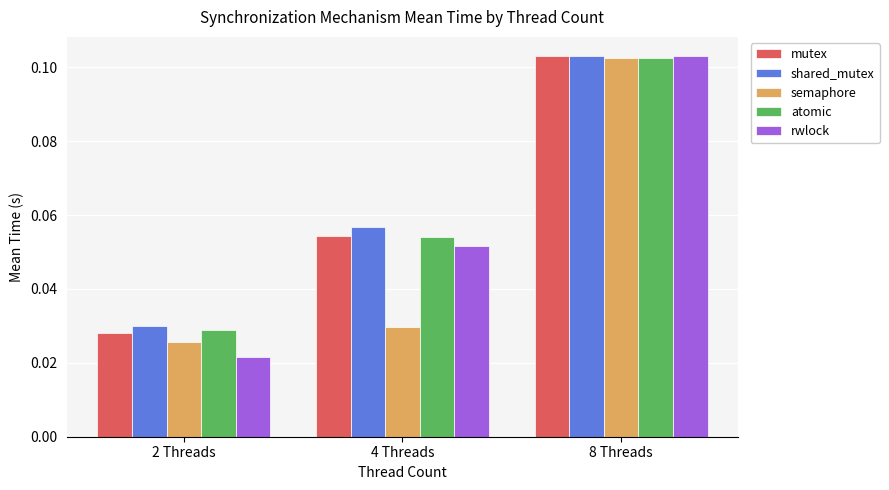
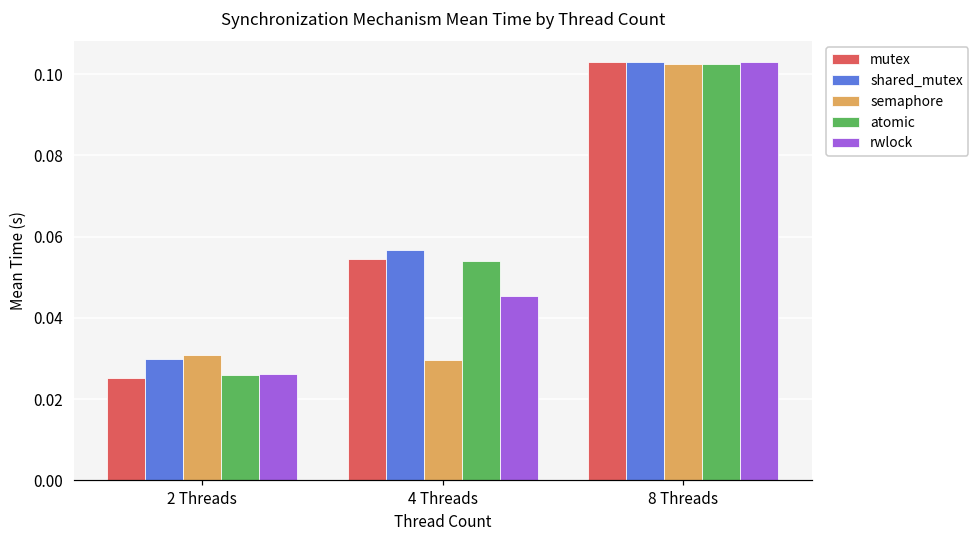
mutex, 2 Threads: 0.028 -> 0.025
semaphore, 2 Threads: 0.026 -> 0.031
atomic, 2 Threads: 0.029 -> 0.026
rwlock, 2 Threads: 0.022 -> 0.026
rwlock, 4 Threads: 0.052 -> 0.045
